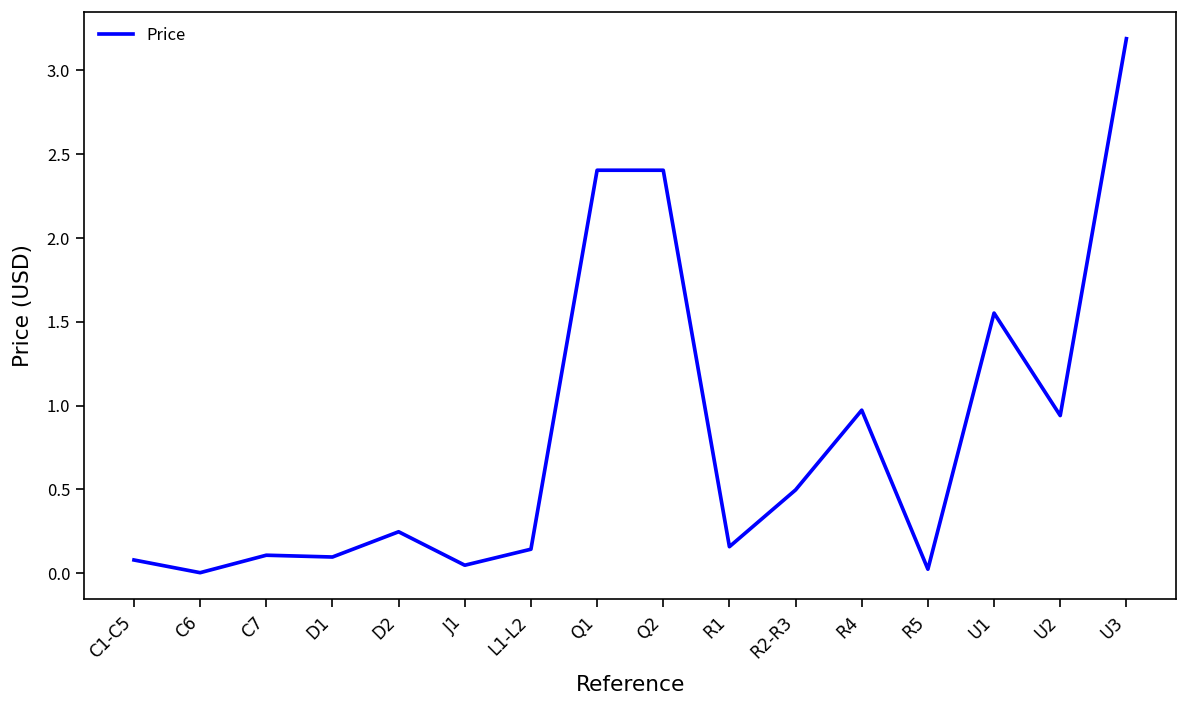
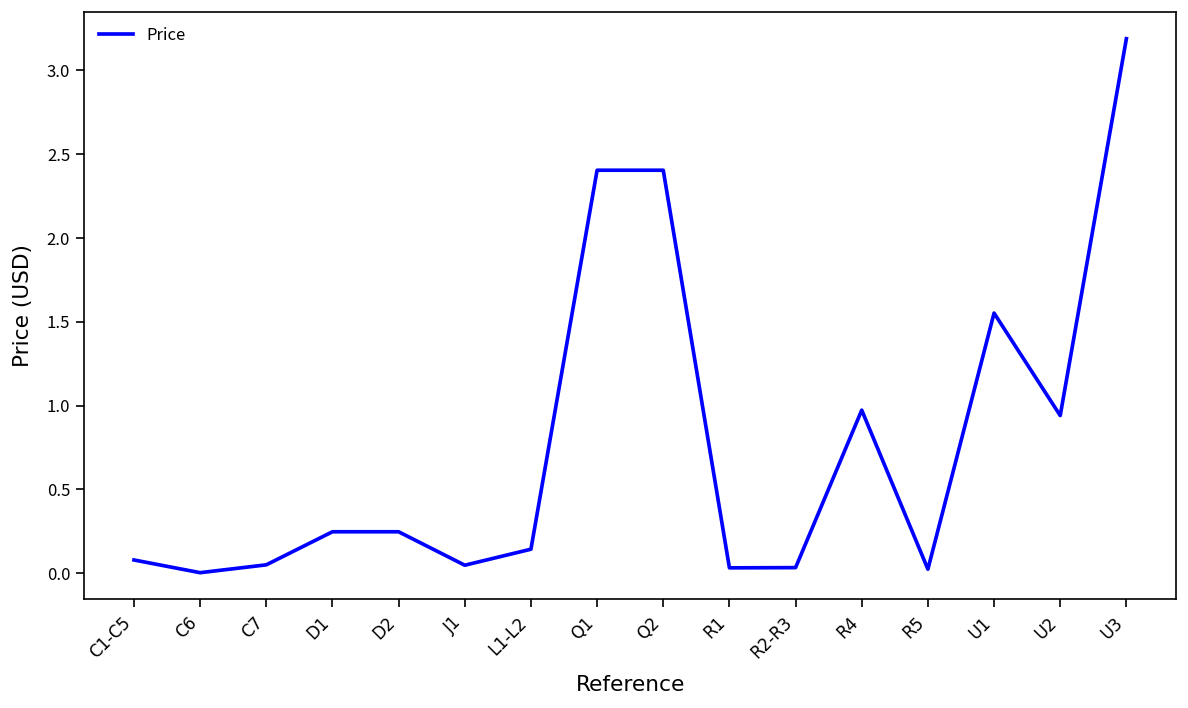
C7: 0.11 -> 0.05
D1: 0.10 -> 0.25
R1: 0.16 -> 0.03
R2-R3: 0.50 -> 0.03
